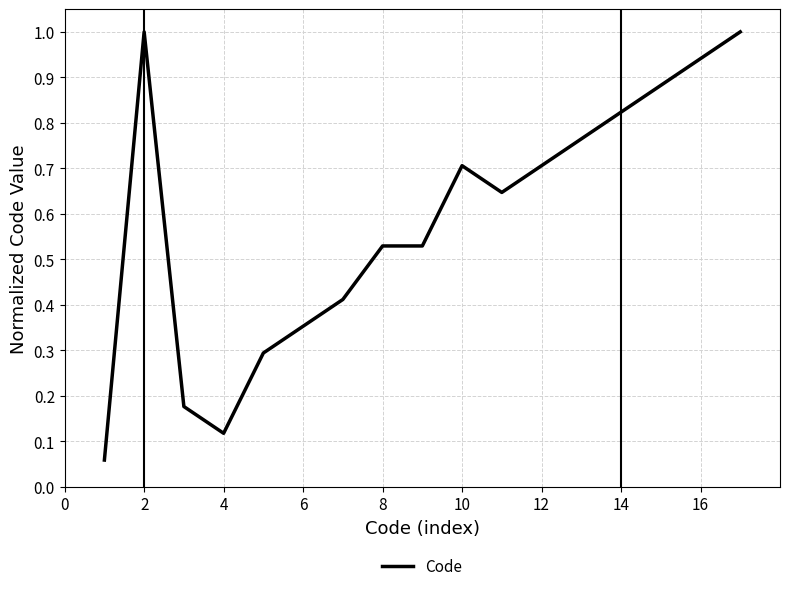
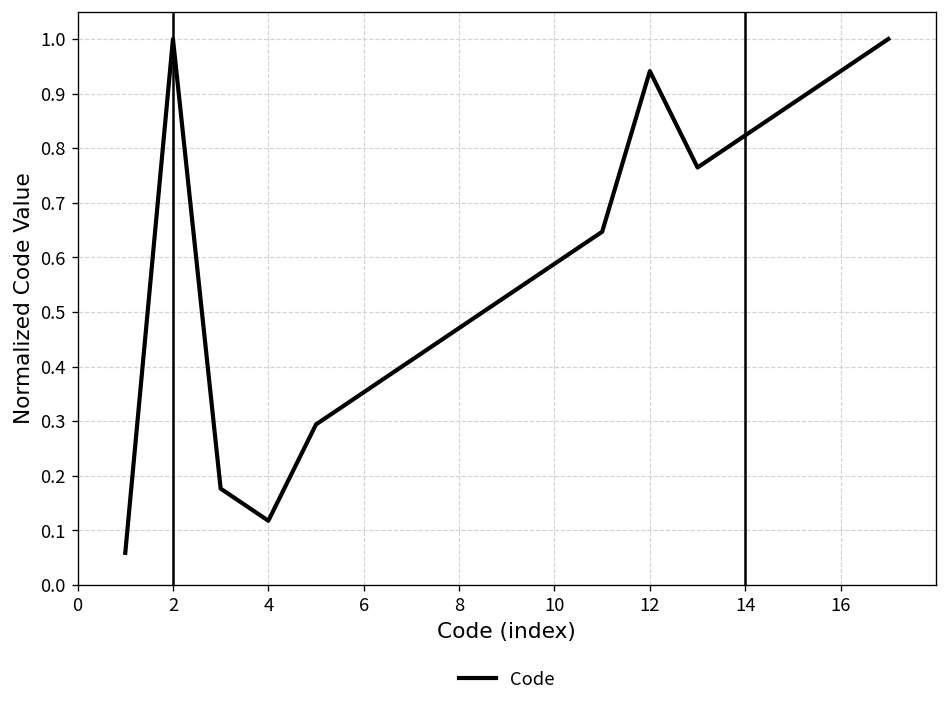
8: 0.53 -> 0.47
10: 0.71 -> 0.59
12: 0.71 -> 0.94
